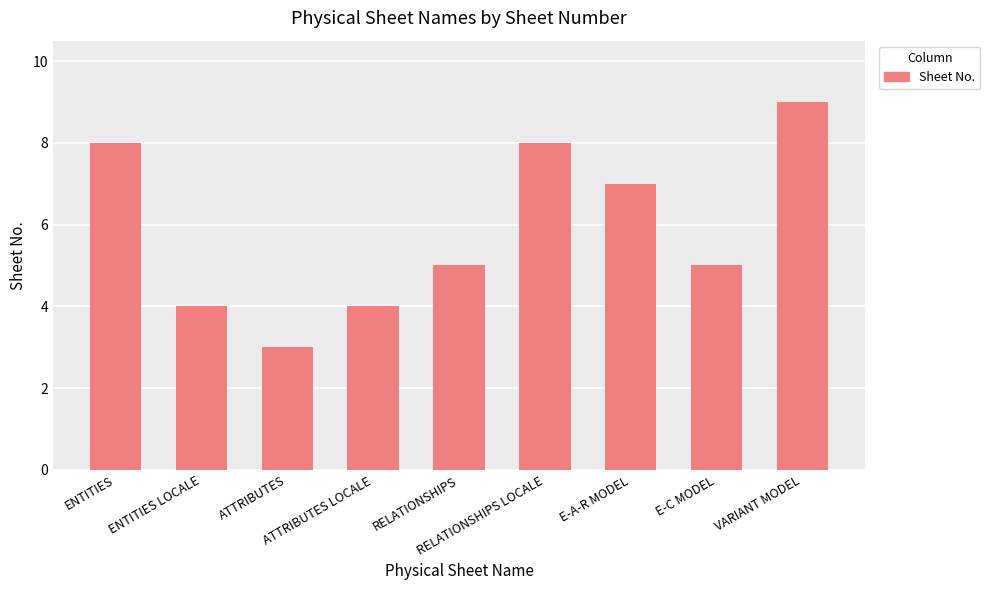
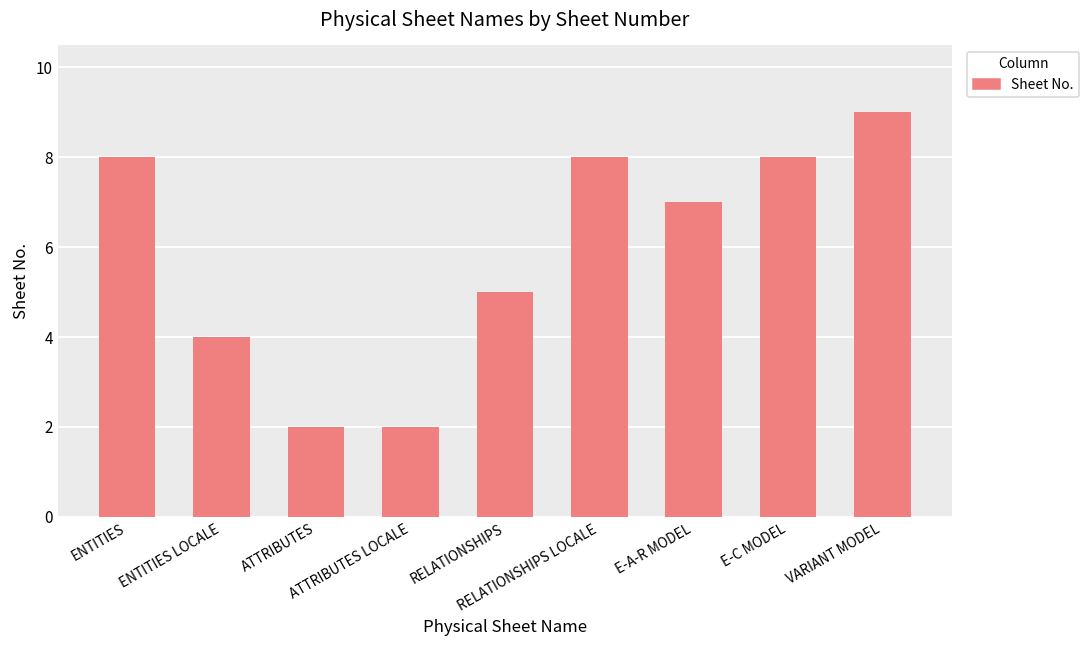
ATTRIBUTES: 3 -> 2
ATTRIBUTES LOCALE: 4 -> 2
E-C MODEL: 5 -> 8
